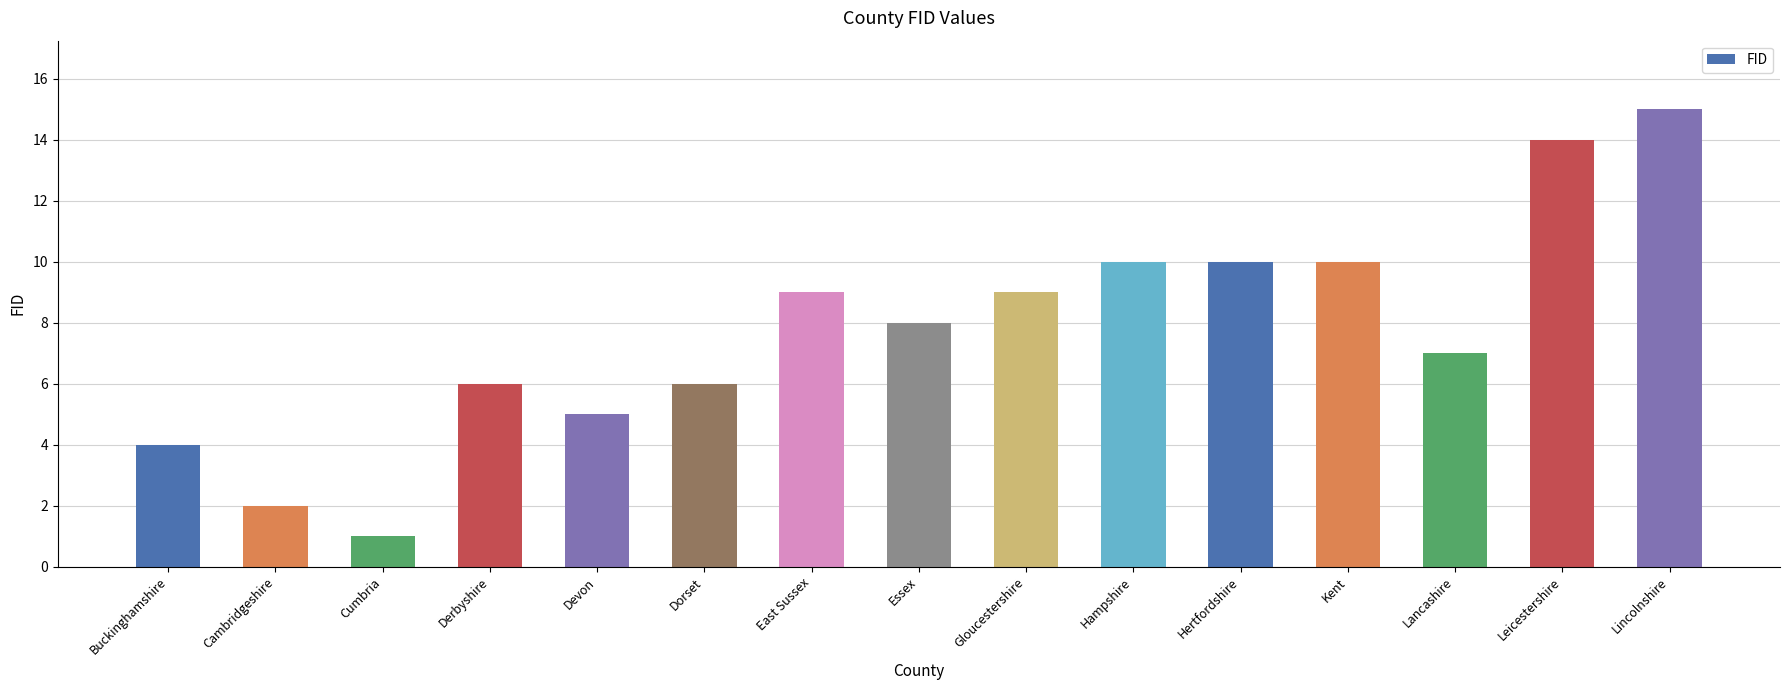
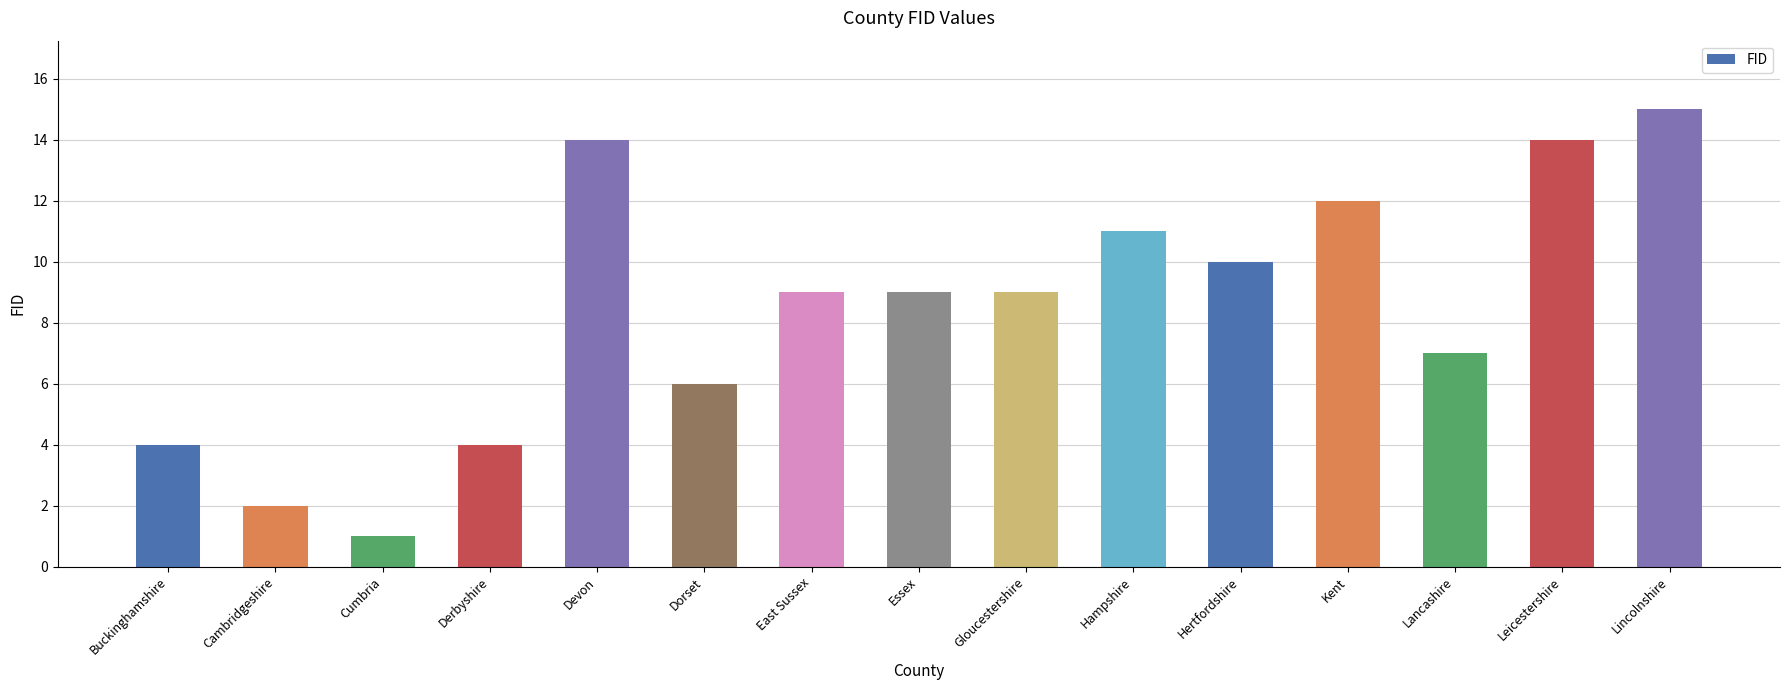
Derbyshire: 6 -> 4
Devon: 5 -> 14
Essex: 8 -> 9
Hampshire: 10 -> 11
Kent: 10 -> 12
